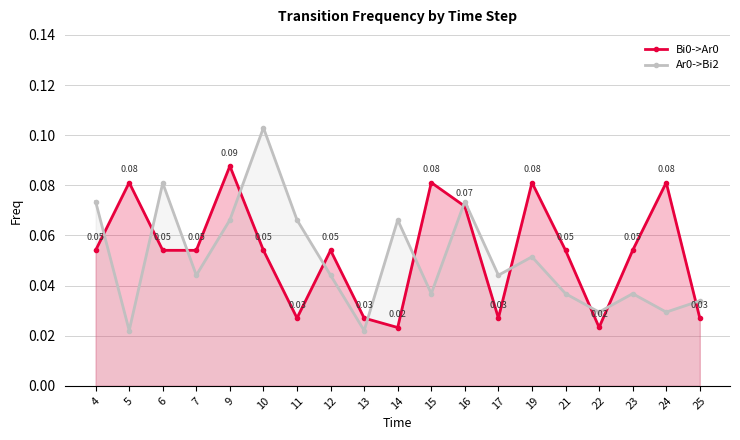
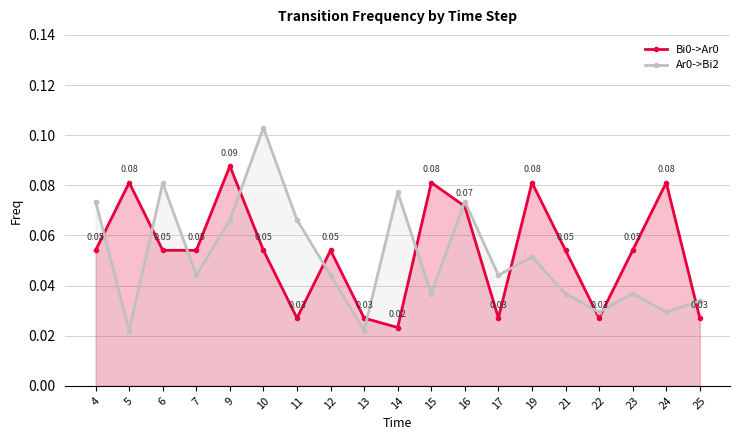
Ar0->Bi2, 14: 0.066 -> 0.077
Bi0->Ar0, 22: 0.02 -> 0.03
